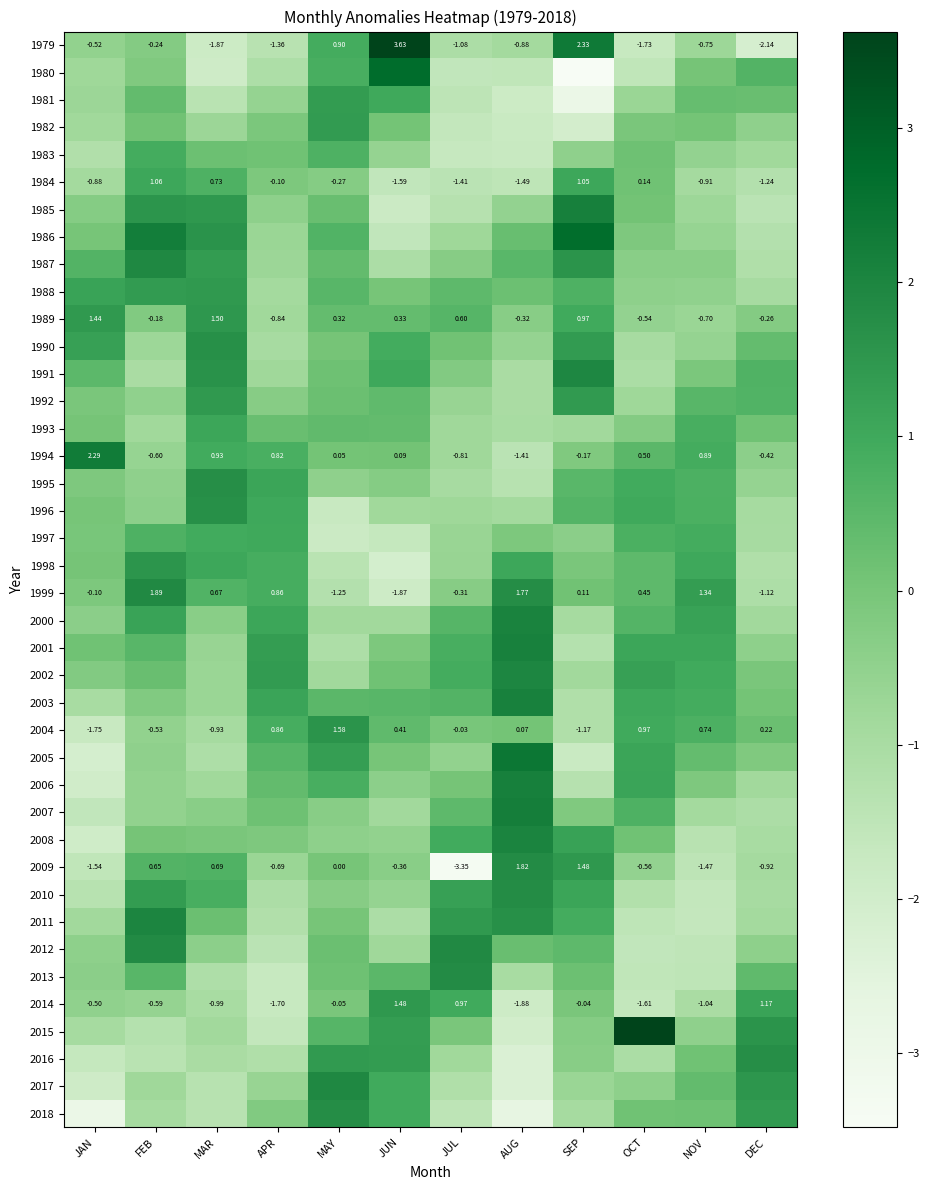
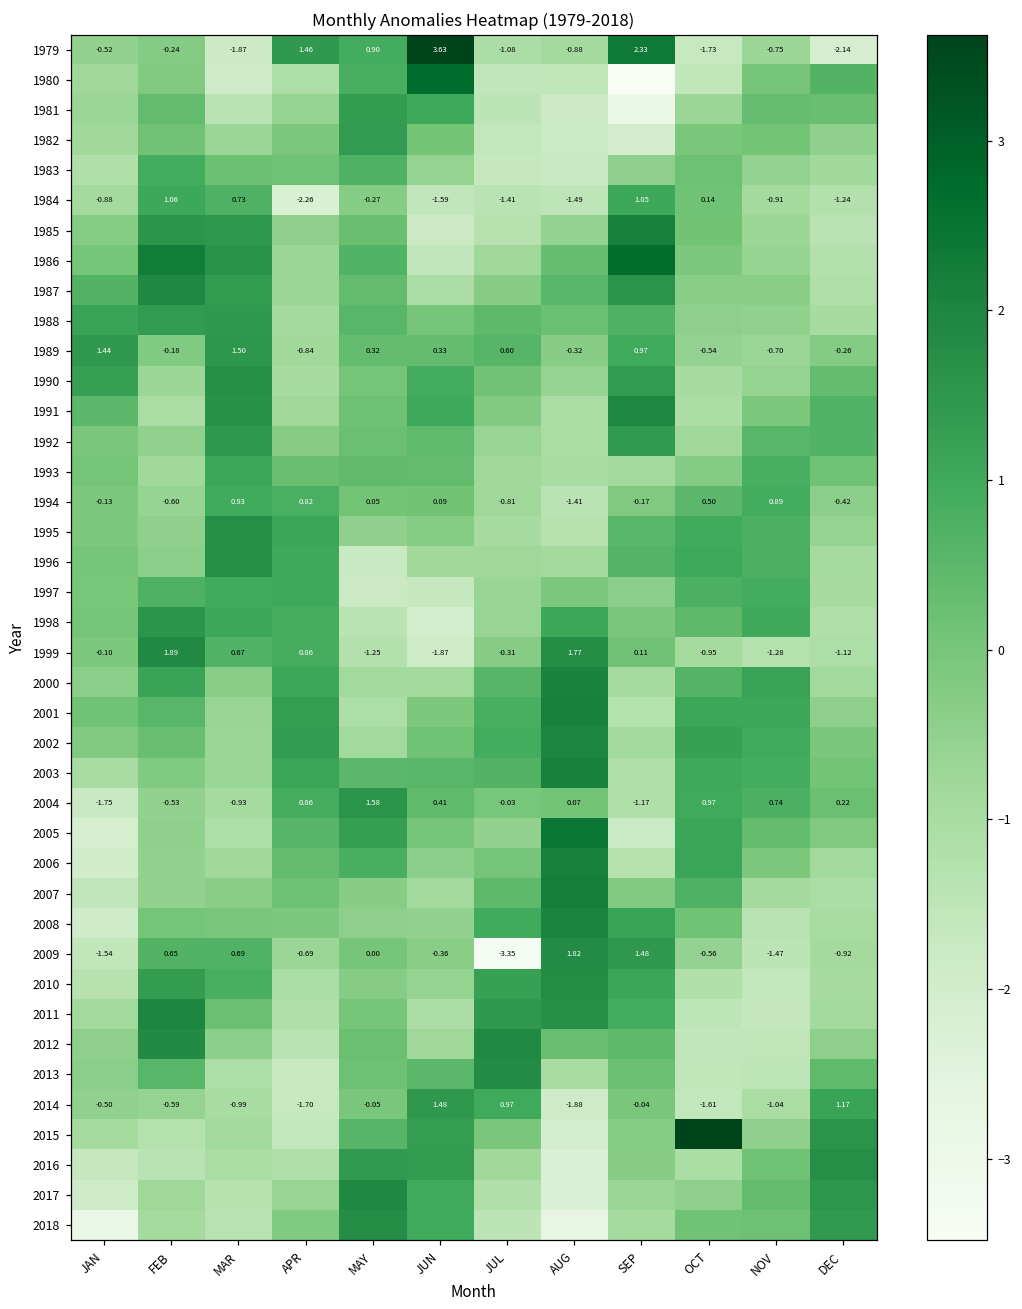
1979, APR: -1.36 -> 1.46
1984, APR: -0.10 -> -2.26
1994, JAN: 2.29 -> -0.13
1999, OCT: 0.45 -> -0.95
1999, NOV: 1.34 -> -1.28
